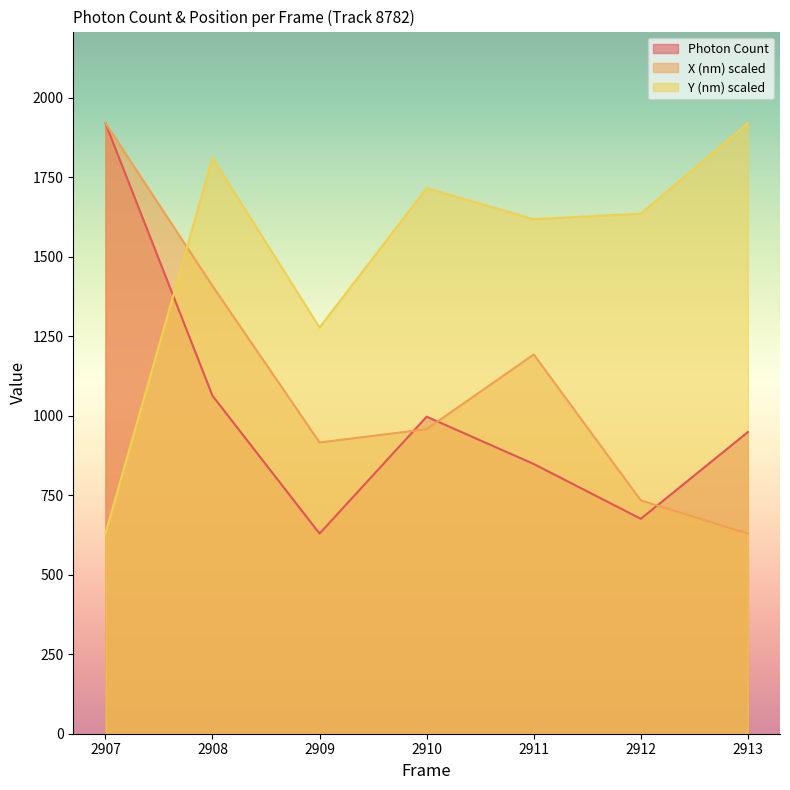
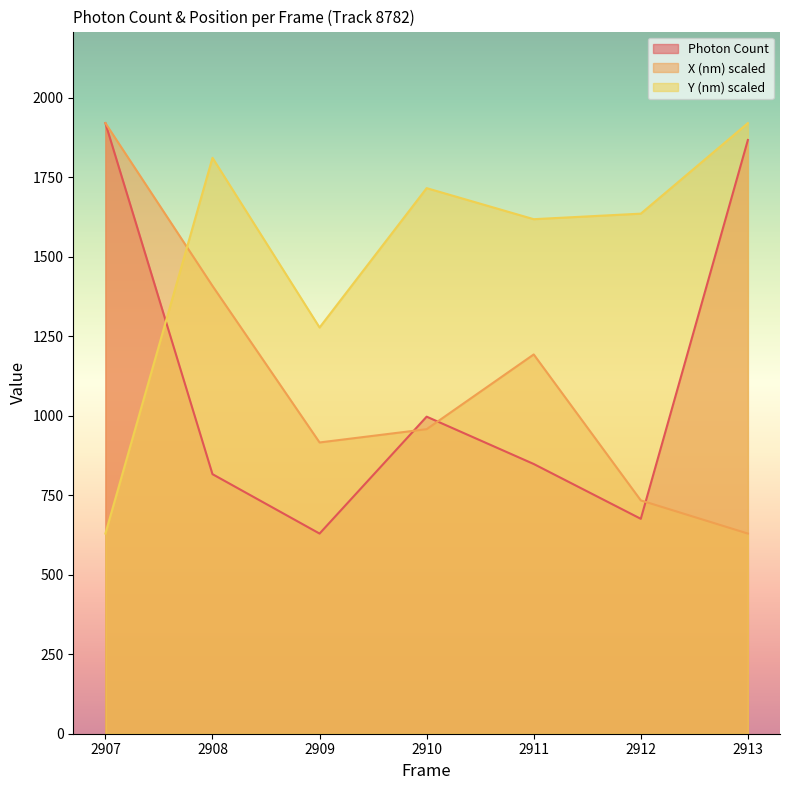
Photon Count, 2908: 1060 -> 820
Photon Count, 2913: 950 -> 1870
